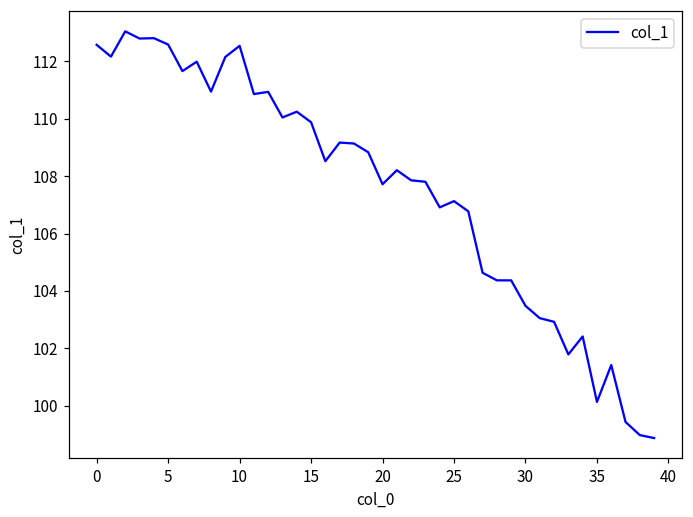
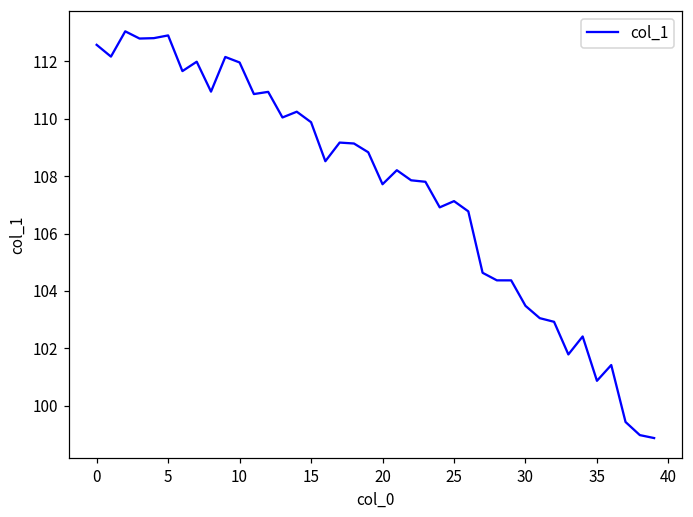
5: 112.6 -> 112.9
10: 112.5 -> 112.0
35: 100.1 -> 100.9
